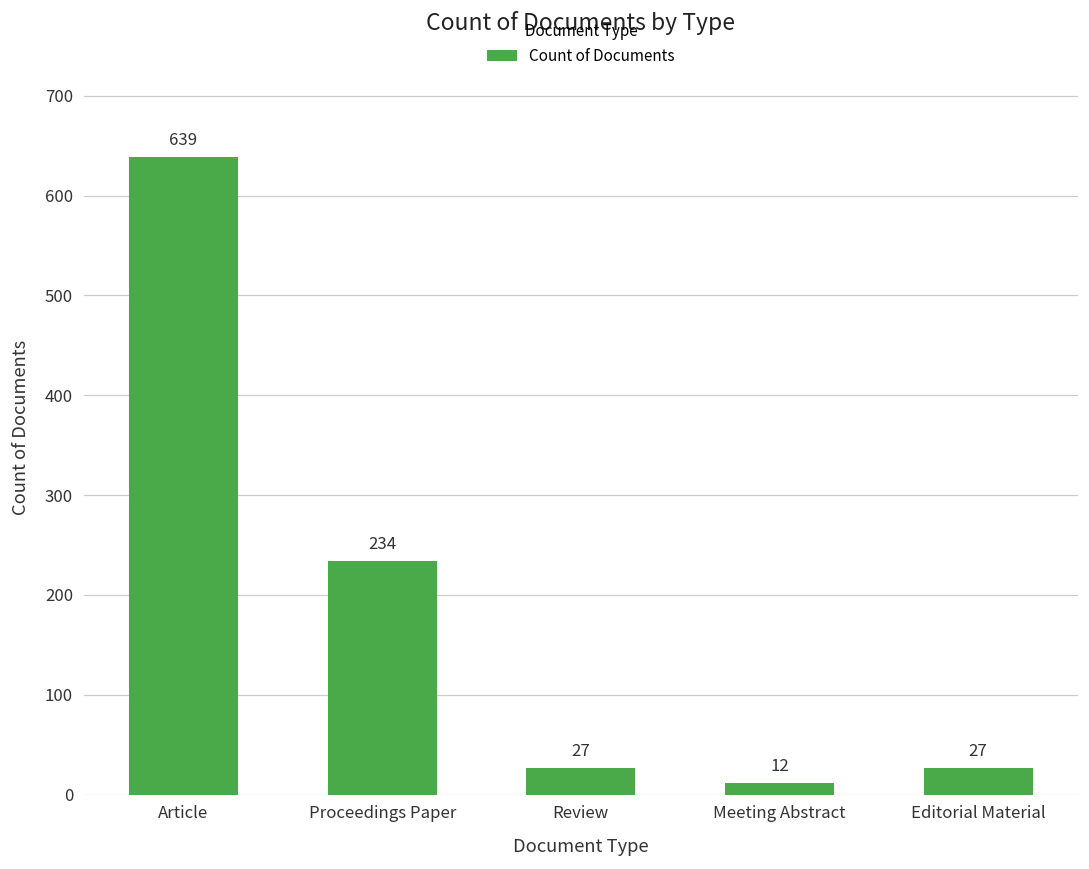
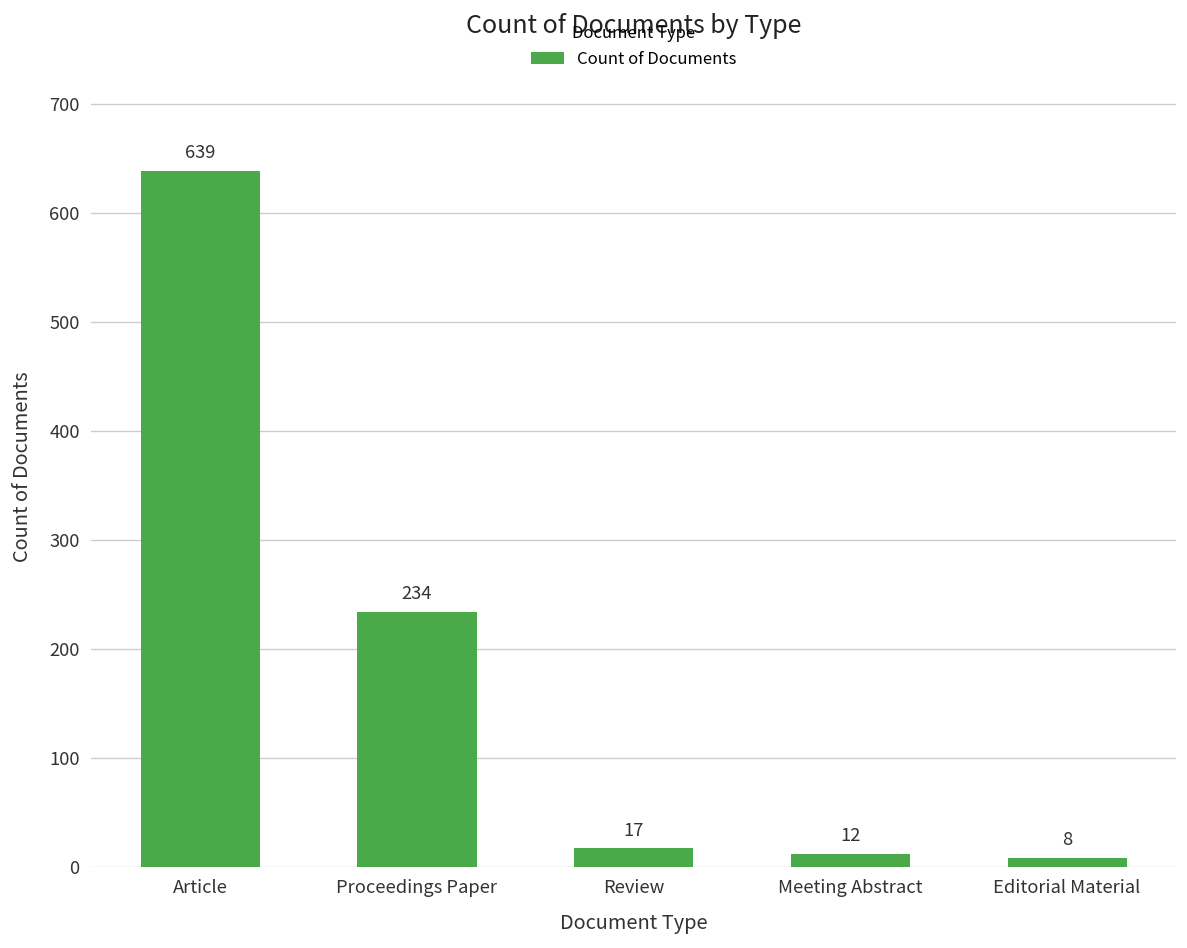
Review: 27 -> 17
Editorial Material: 27 -> 8
